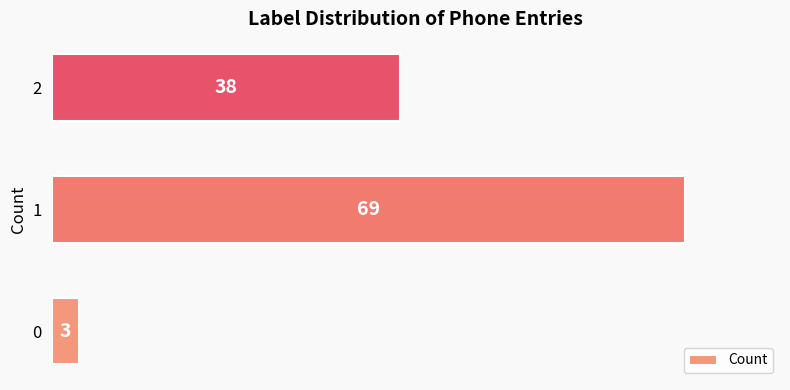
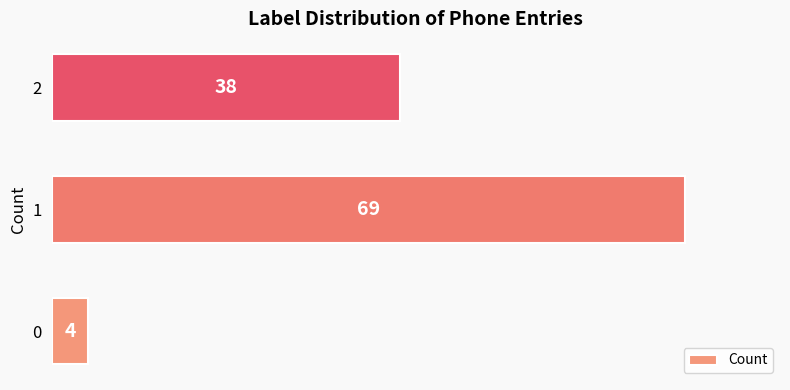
0: 3 -> 4
